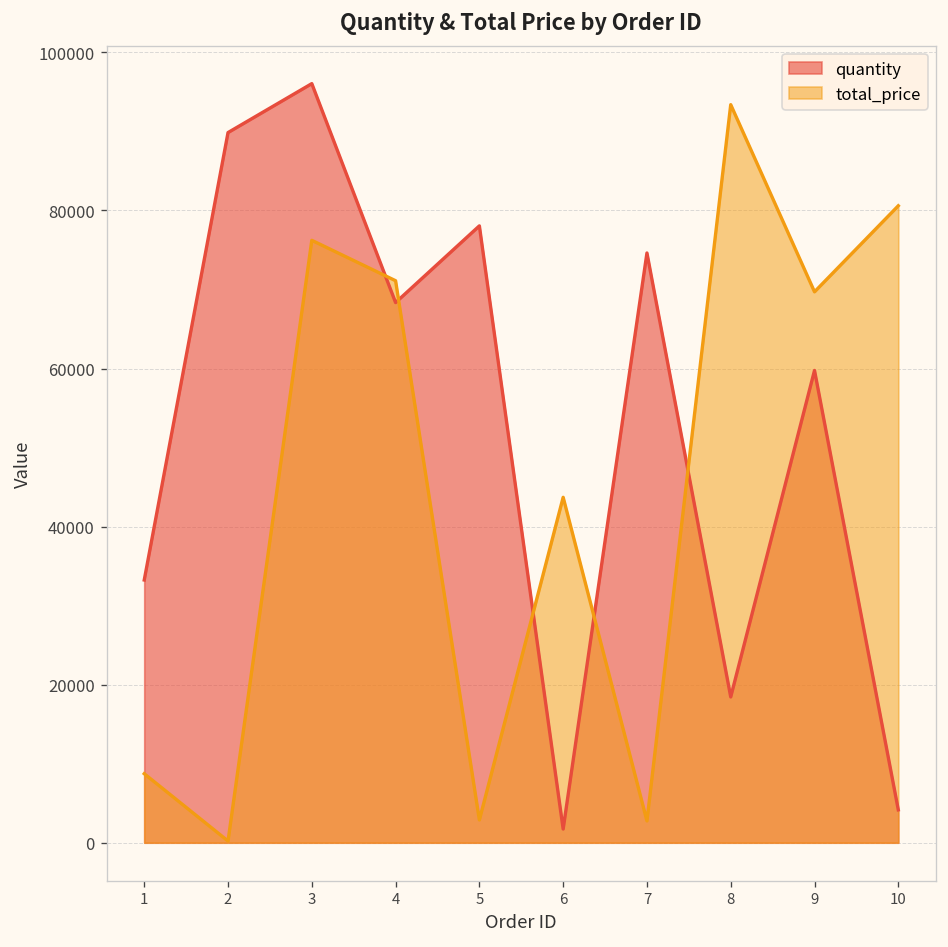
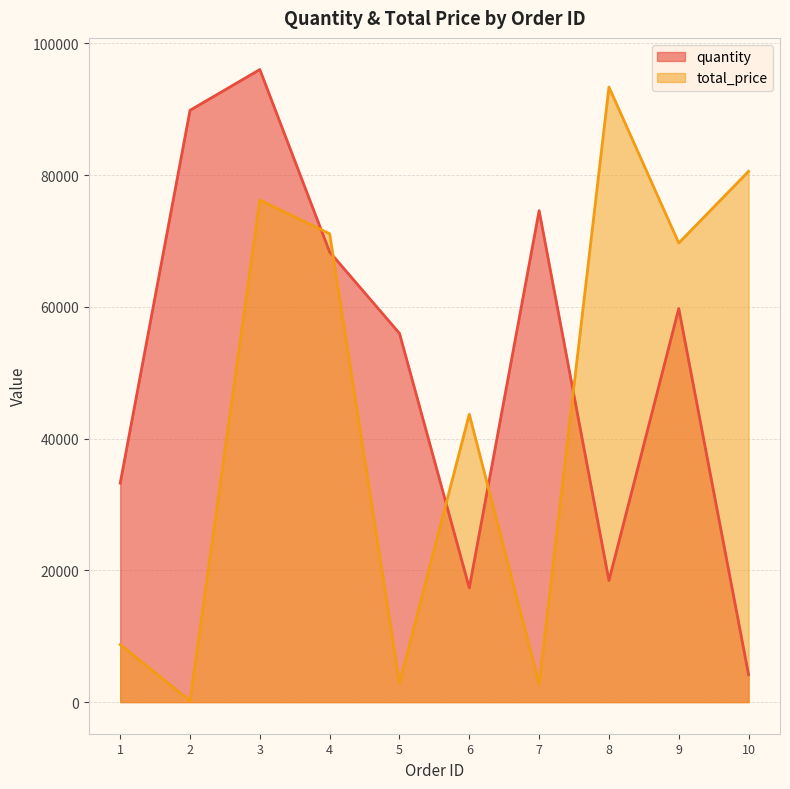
quantity, 5: 78000 -> 56000
quantity, 6: 2000 -> 17000
